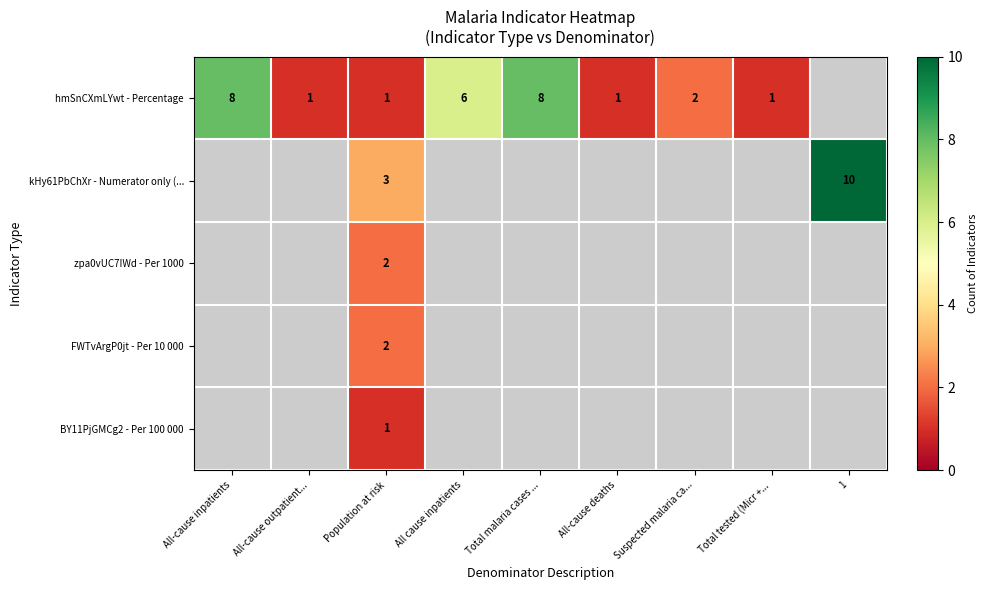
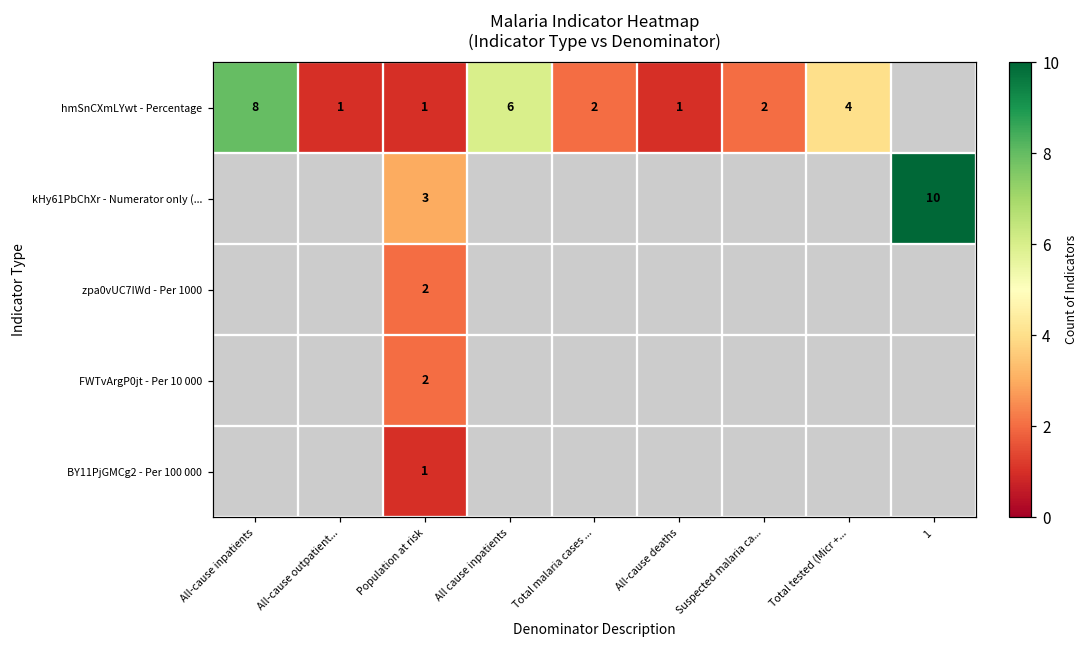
hmSnCXmLYwt - Percentage, Total malaria cases ...: 8 -> 2
hmSnCXmLYwt - Percentage, Total tested (Micr +...: 1 -> 4
